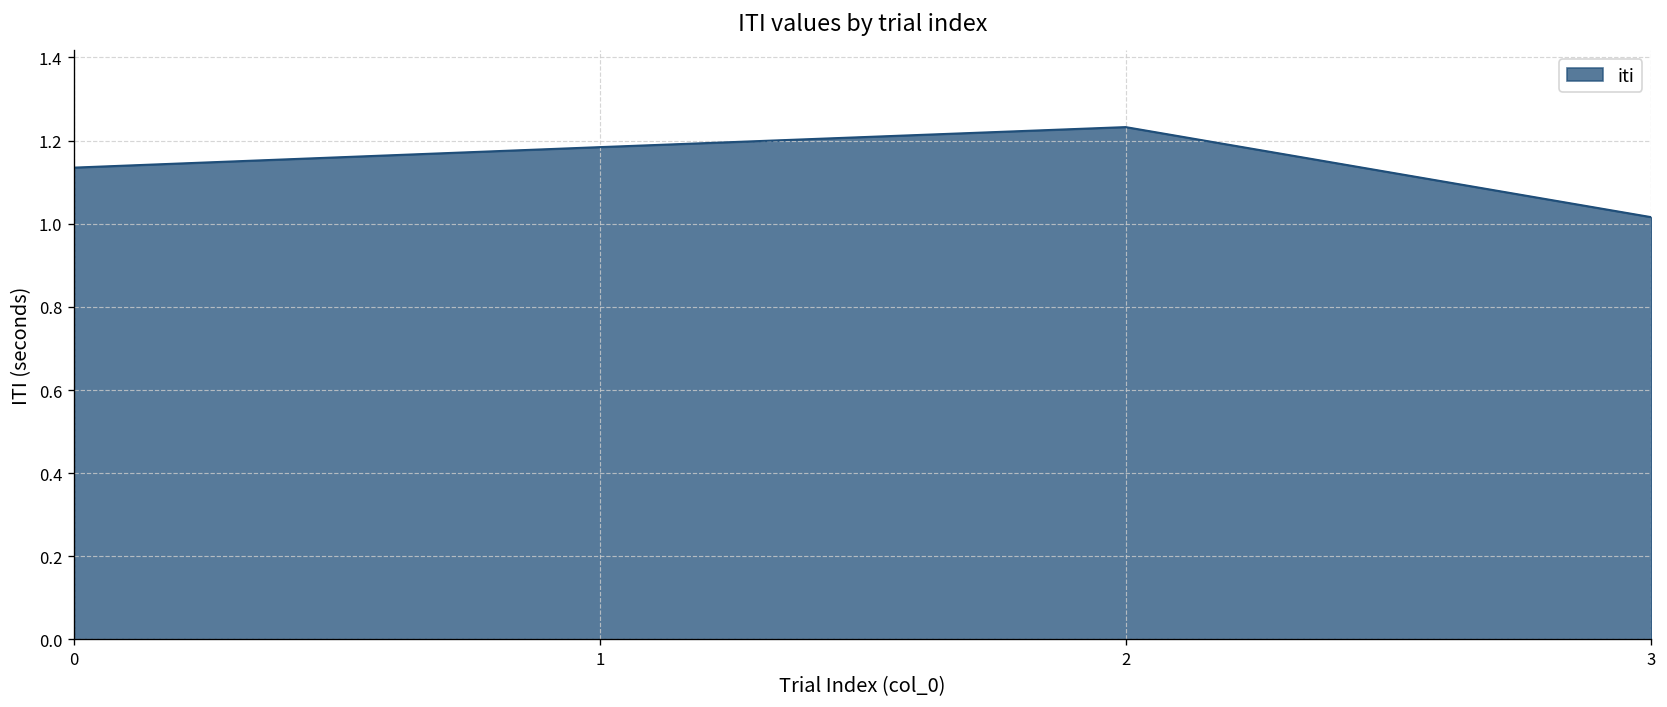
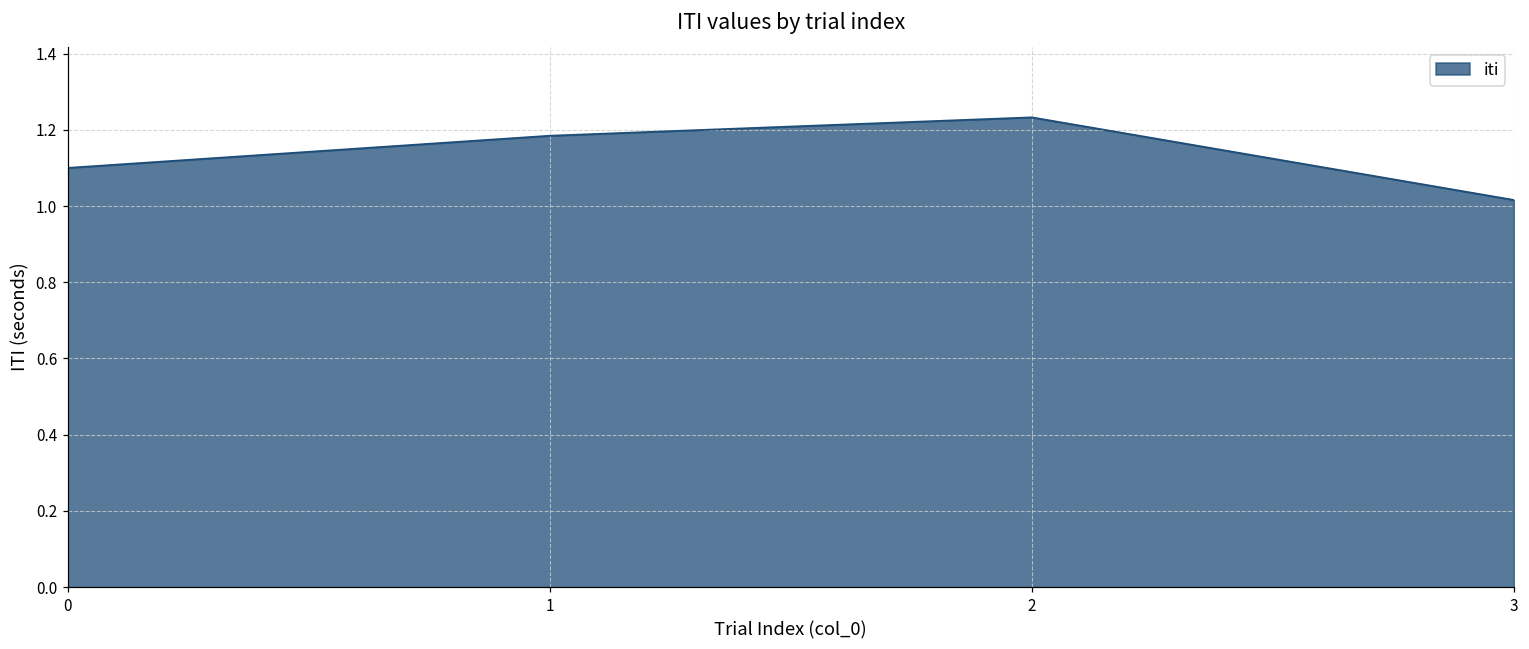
0: 1.14 -> 1.10
